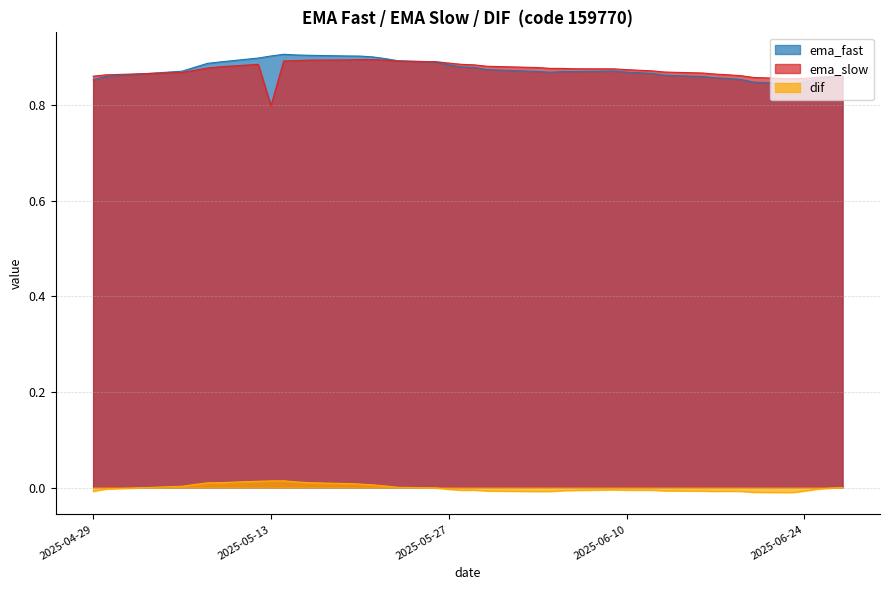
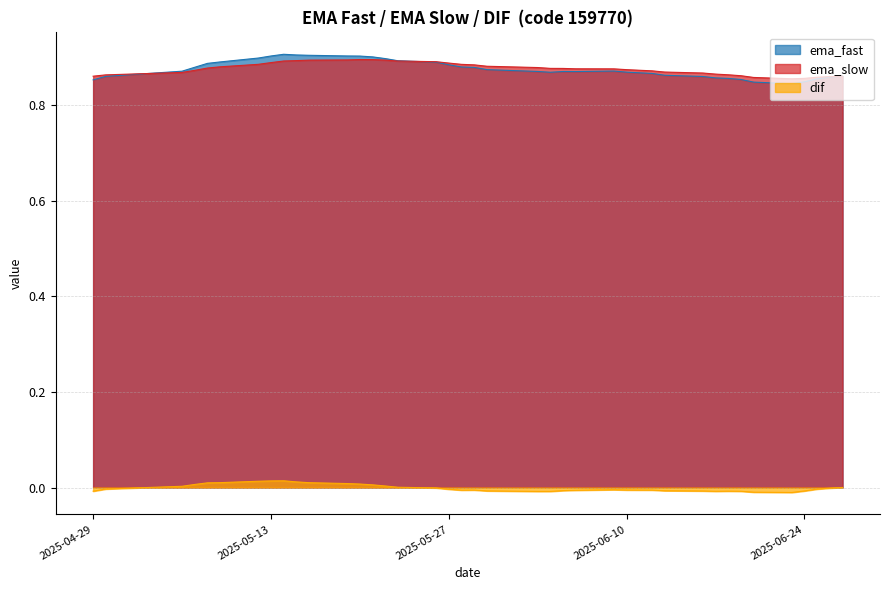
ema_slow, 2025-05-13: 0.80 -> 0.89
